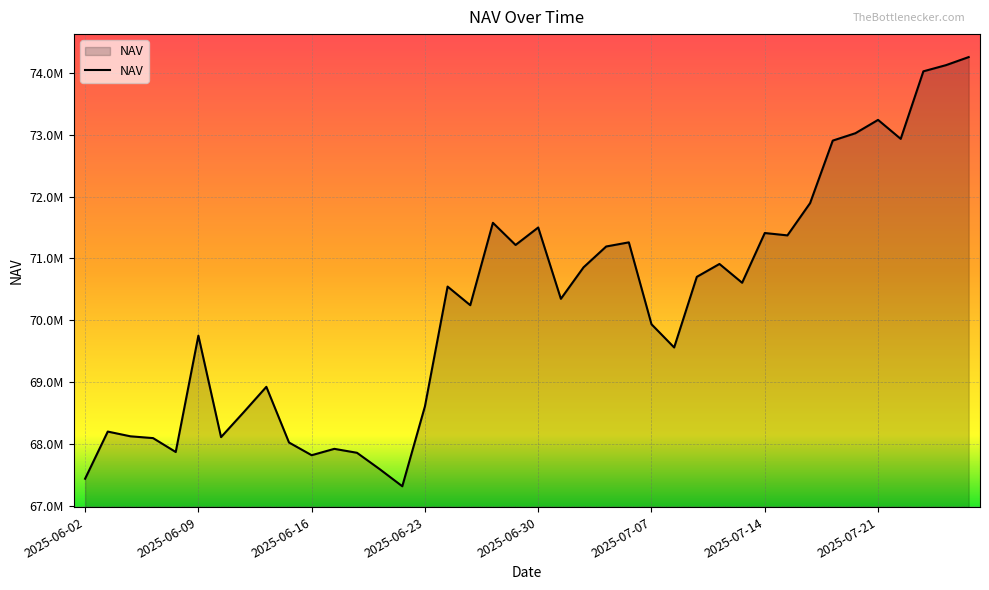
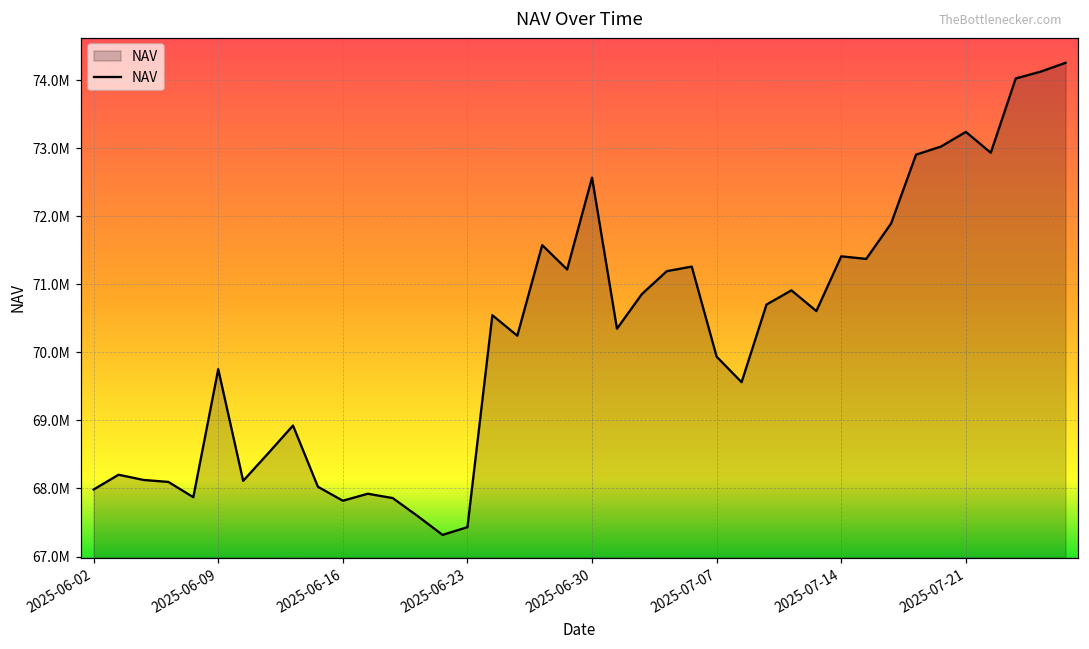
2025-06-02: 67400000 -> 68000000
2025-06-23: 68600000 -> 67400000
2025-06-30: 71500000 -> 72600000
